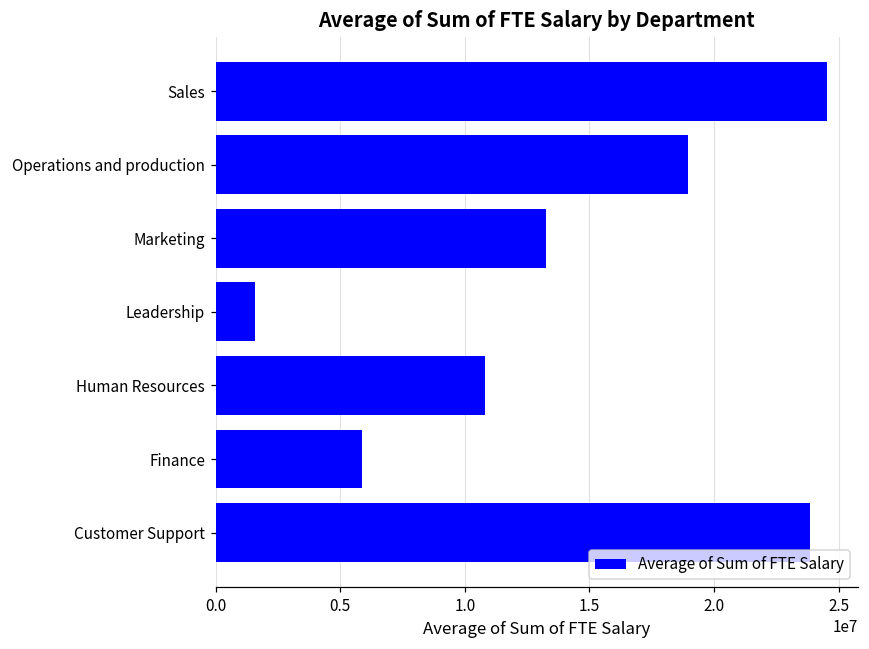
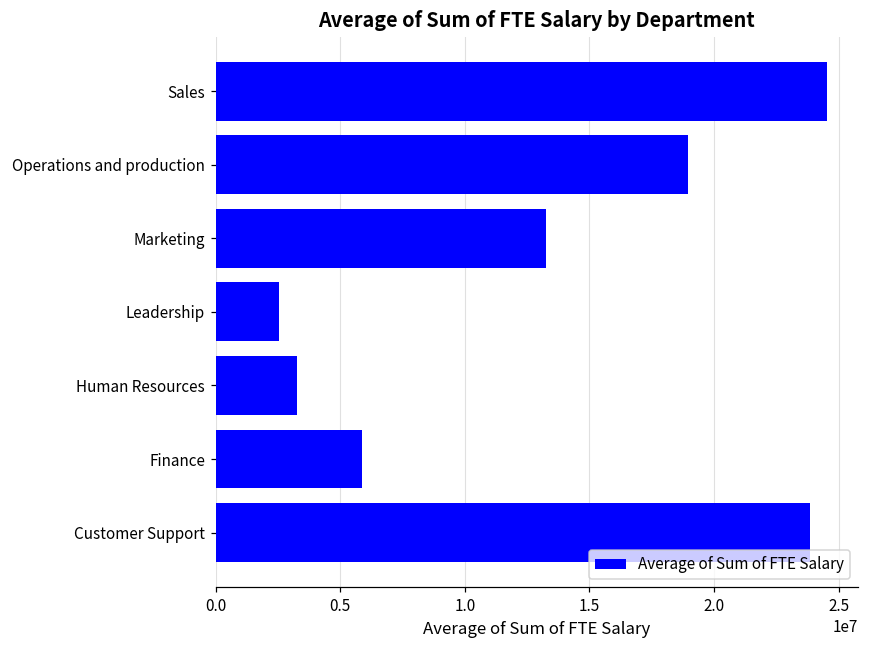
Leadership: 1600000 -> 2500000
Human Resources: 10800000 -> 3300000
